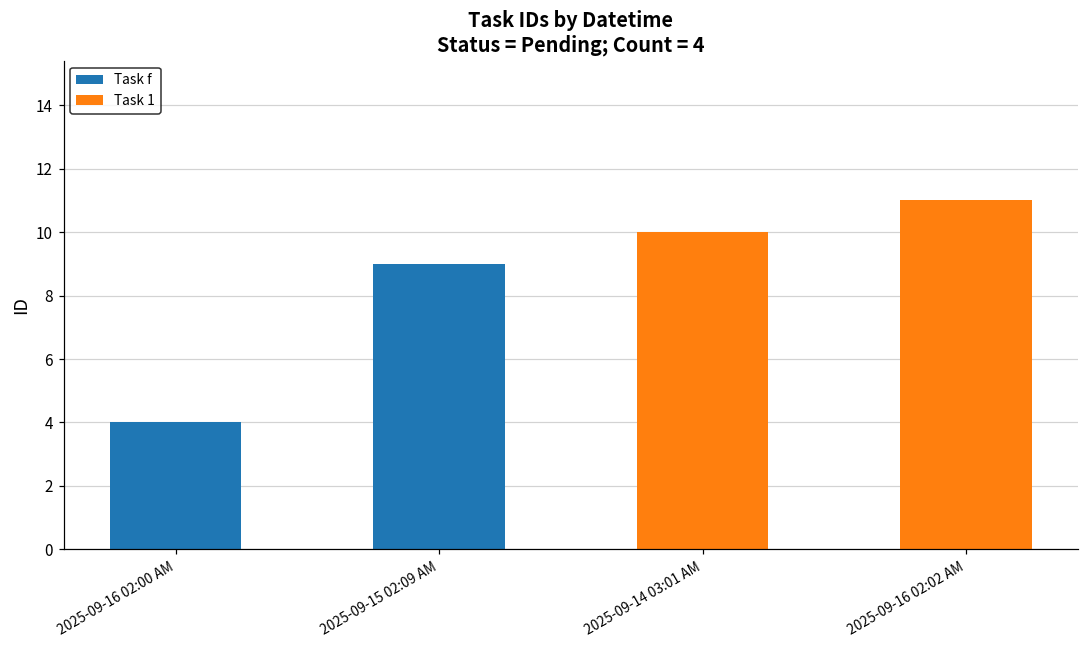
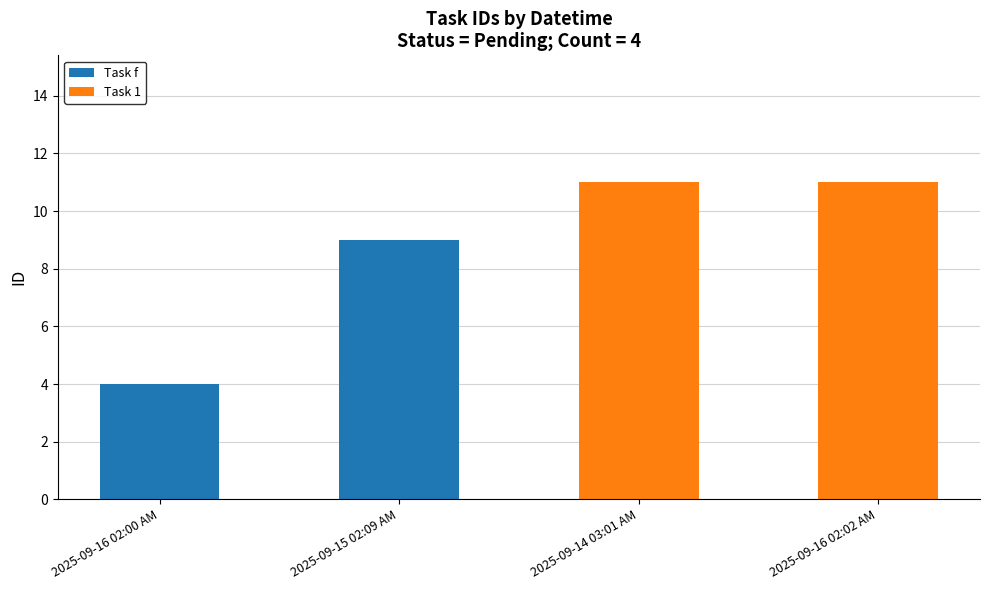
Task 1, 2025-09-14 03:01 AM: 10 -> 11
